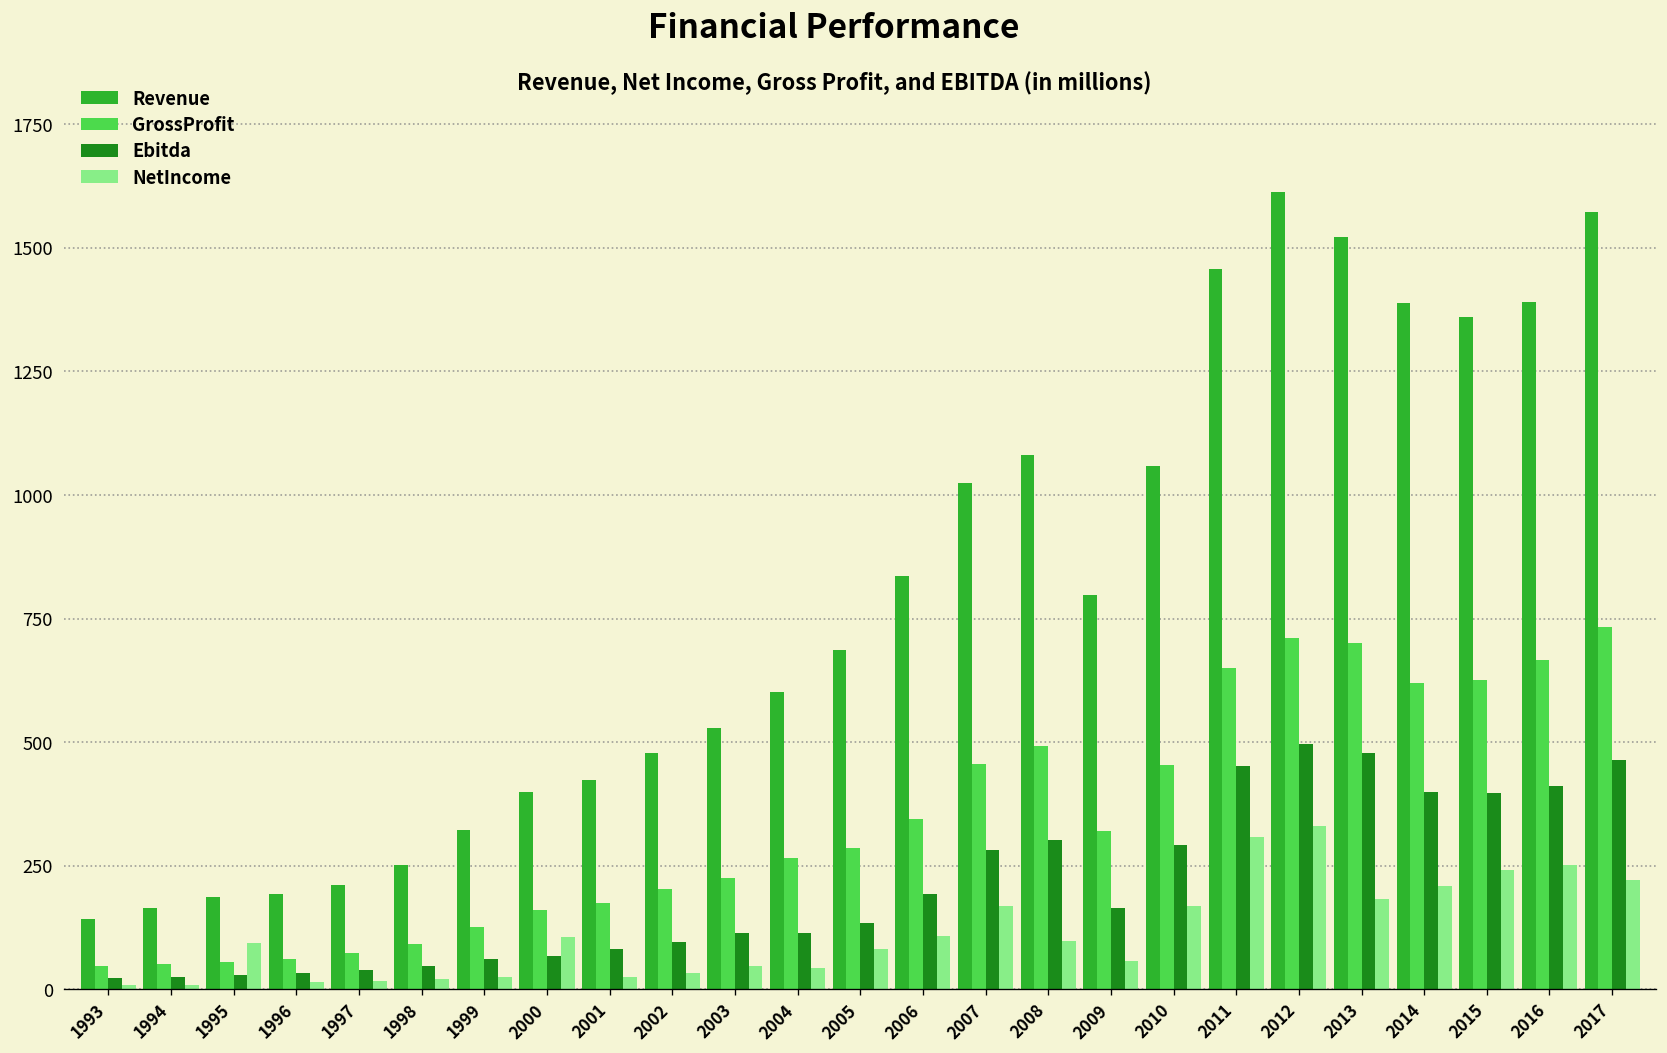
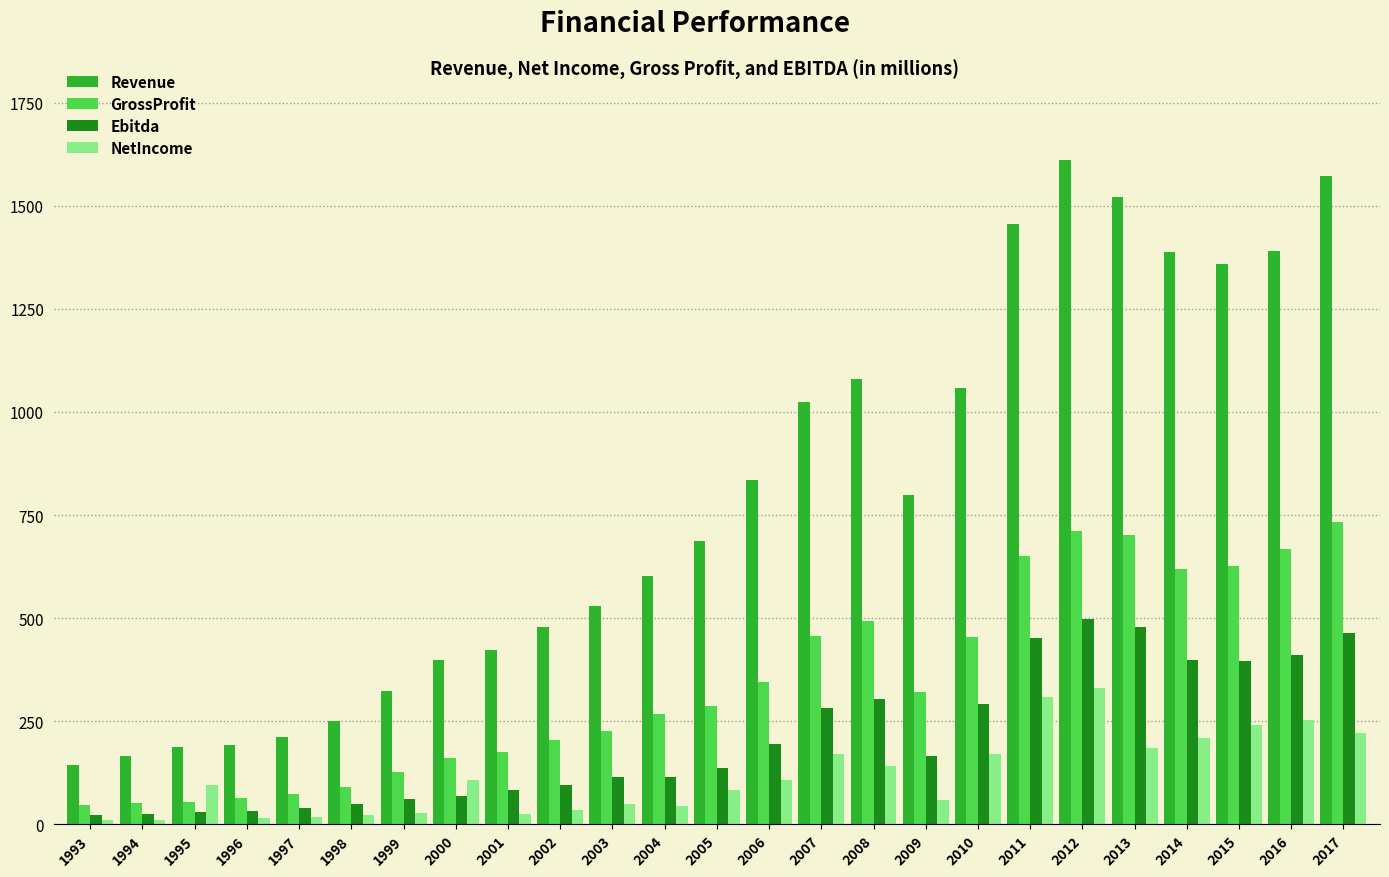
NetIncome, 2008: 100 -> 140
